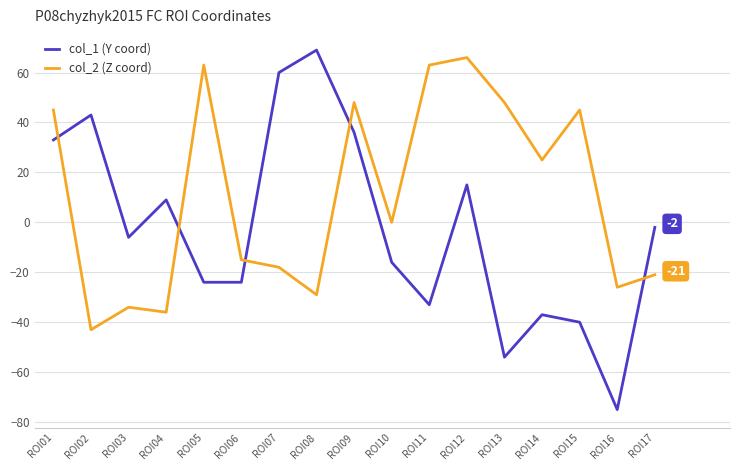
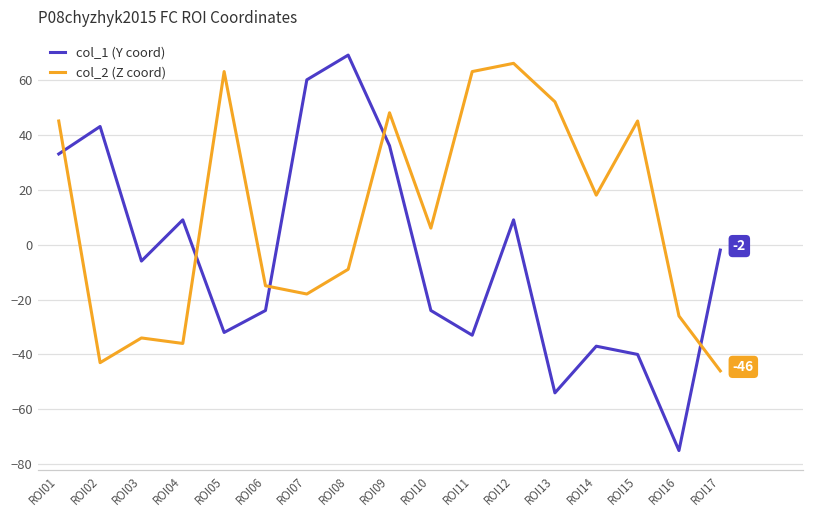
col_1 (Y coord), ROI05: -24 -> -32
col_2 (Z coord), ROI08: -29 -> -9
col_1 (Y coord), ROI10: -16 -> -24
col_2 (Z coord), ROI10: 0 -> 6
col_1 (Y coord), ROI12: 15 -> 9
col_2 (Z coord), ROI13: 48 -> 52
col_2 (Z coord), ROI14: 25 -> 18
col_2 (Z coord), ROI17: -21 -> -46
